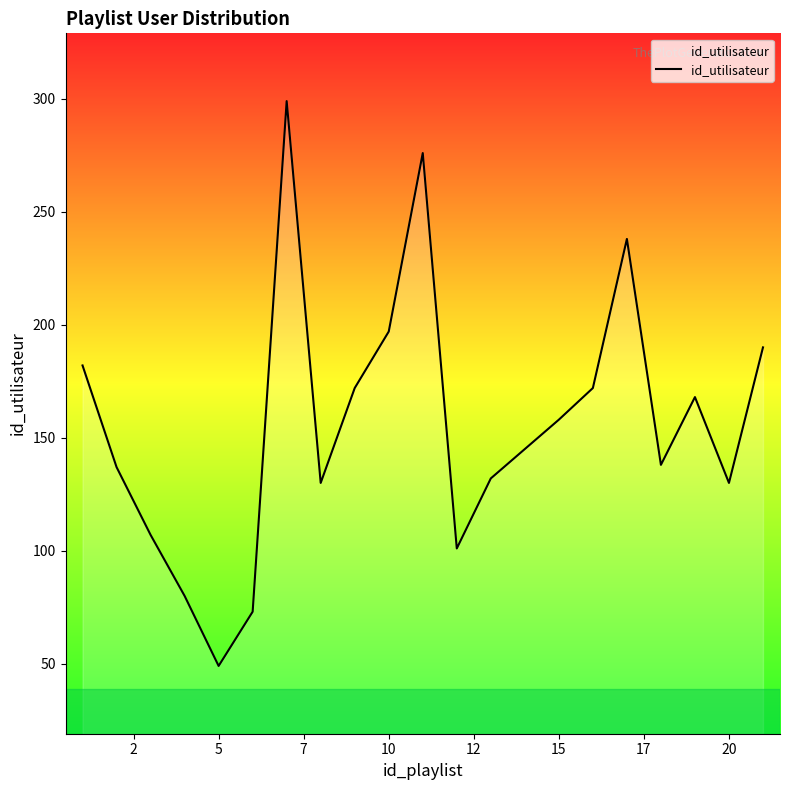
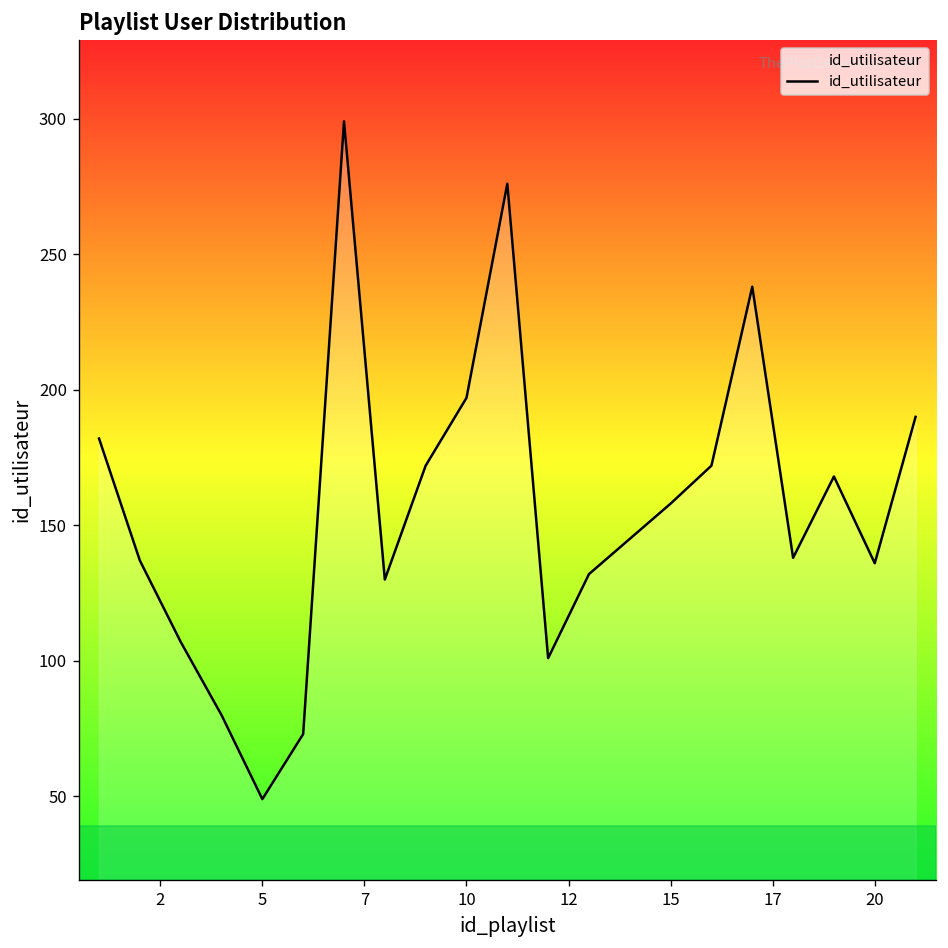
20: 130 -> 136
